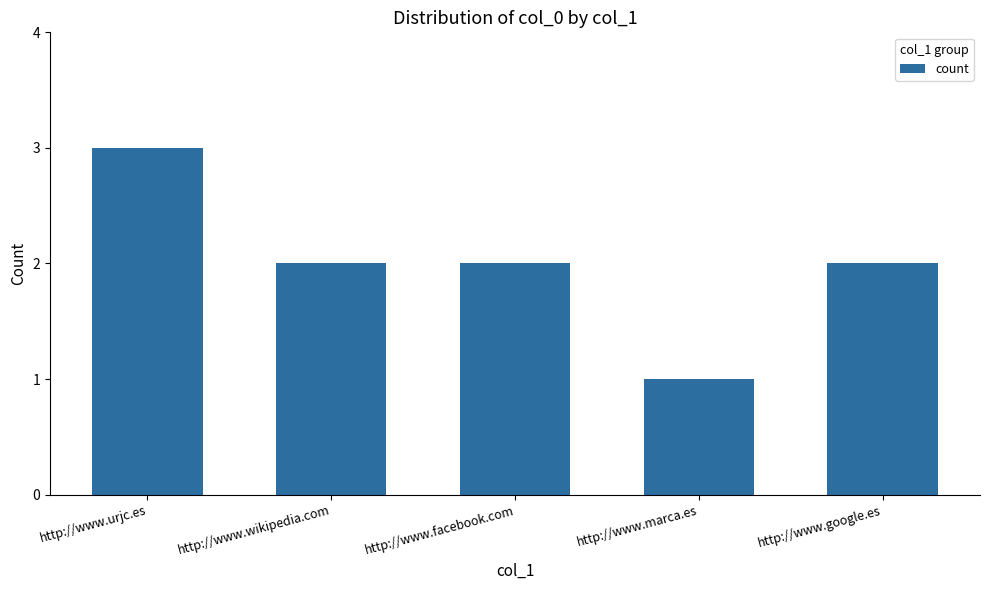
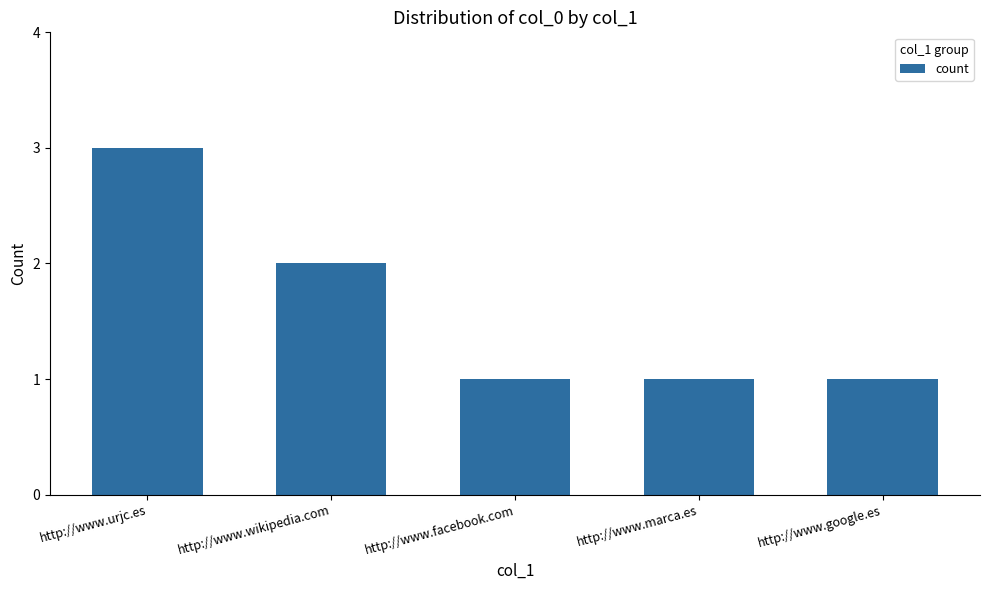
http://www.facebook.com: 2 -> 1
http://www.google.es: 2 -> 1
